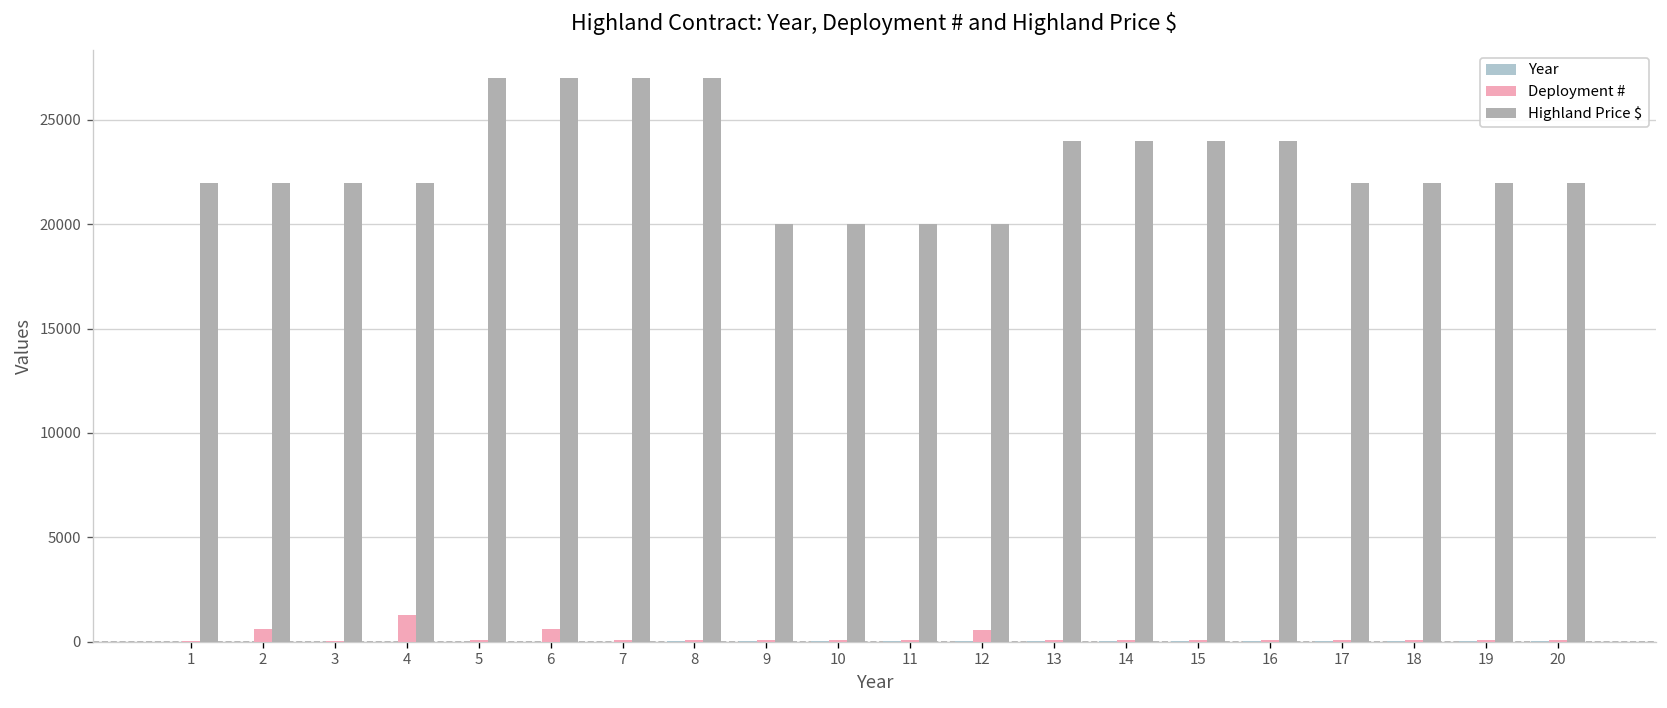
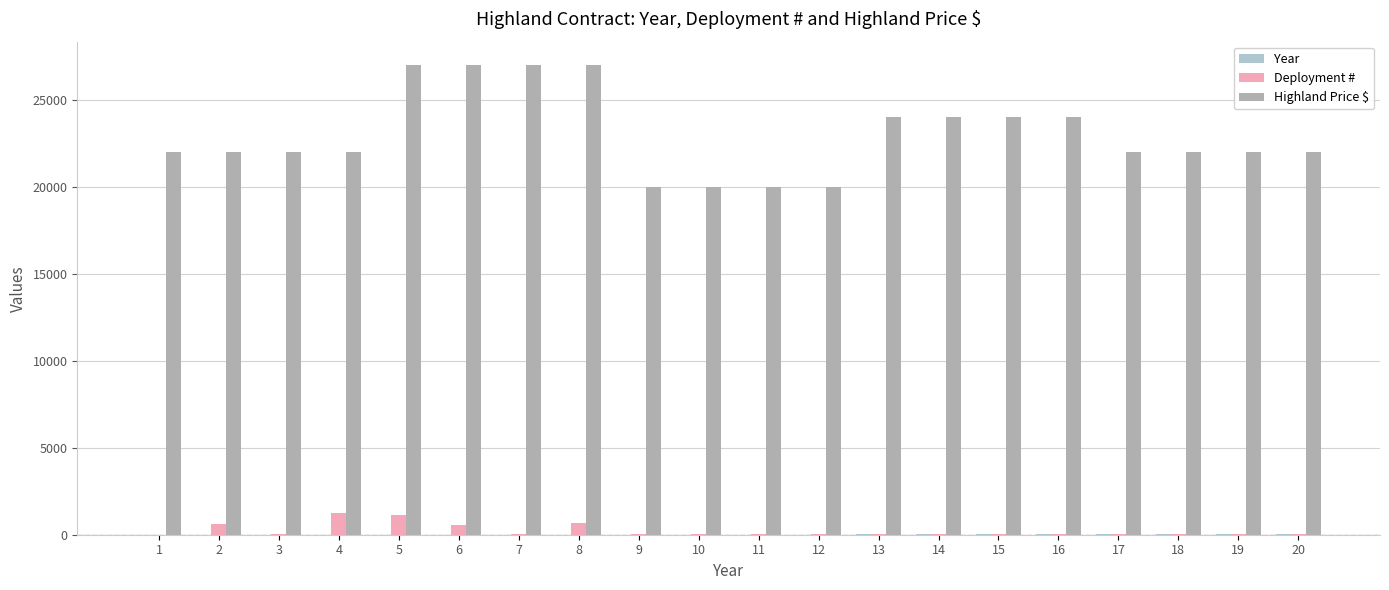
Deployment #, 5: 100 -> 1200
Deployment #, 8: 100 -> 700
Deployment #, 12: 600 -> 100
